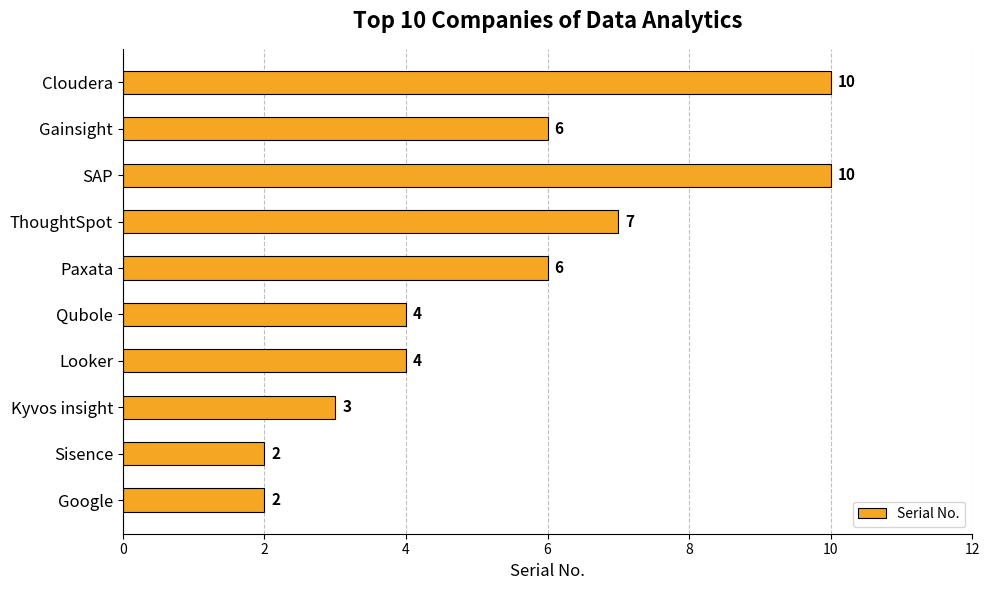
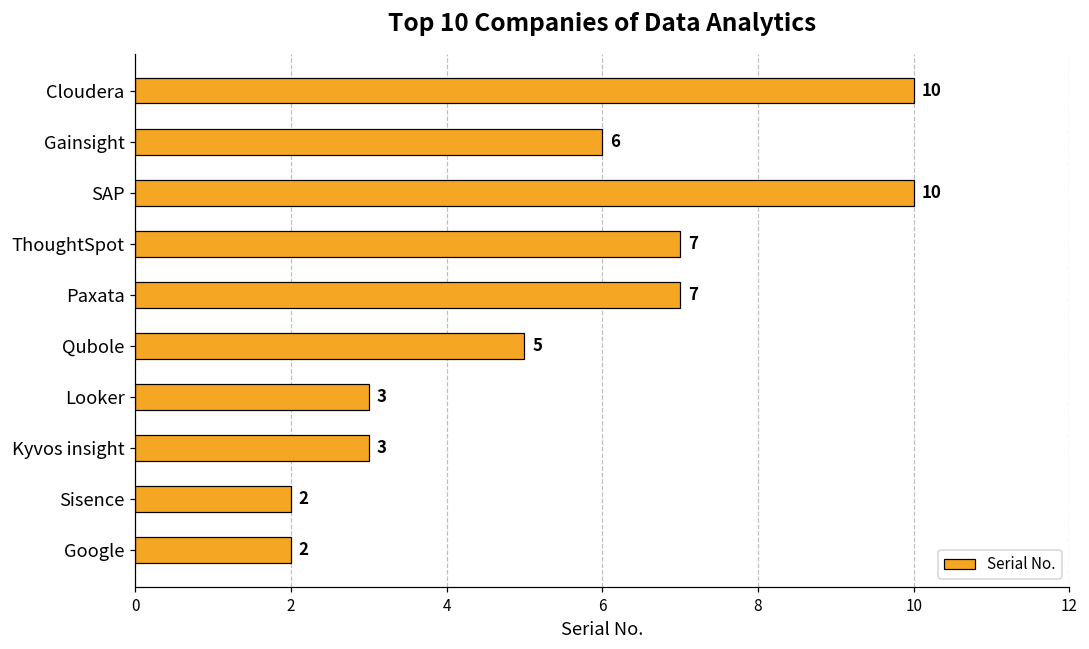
Paxata: 6 -> 7
Qubole: 4 -> 5
Looker: 4 -> 3
